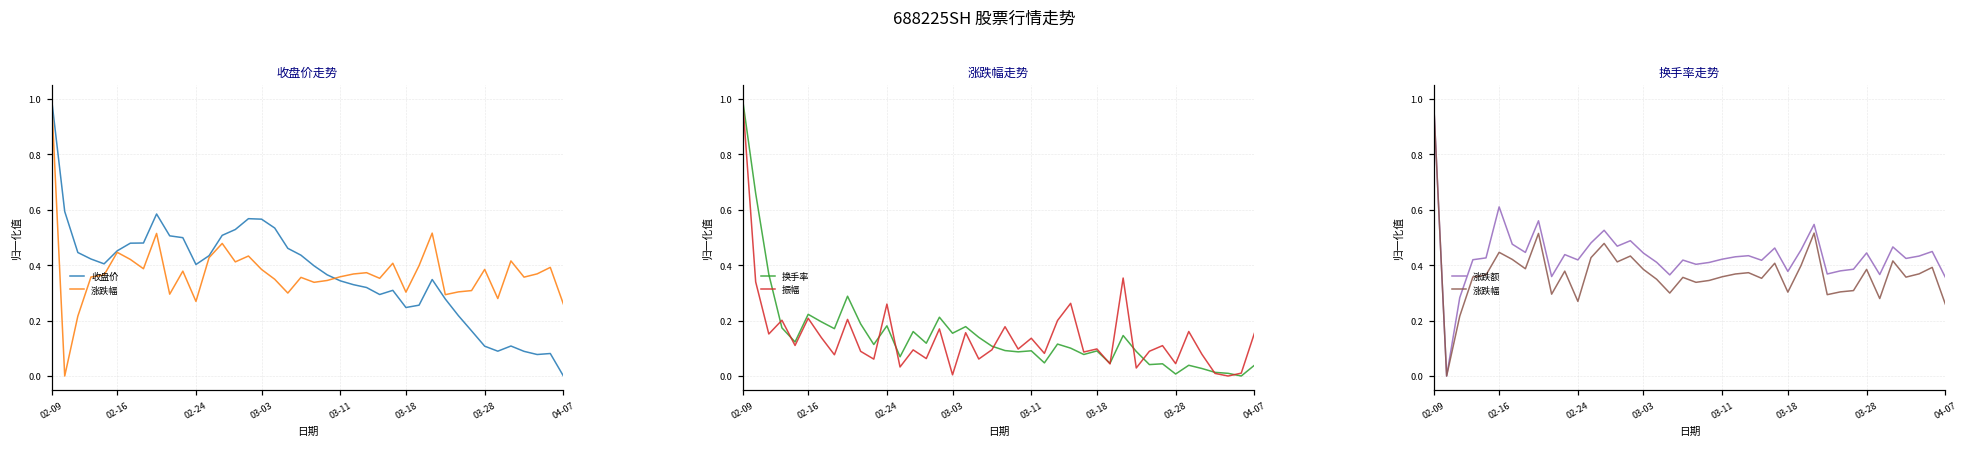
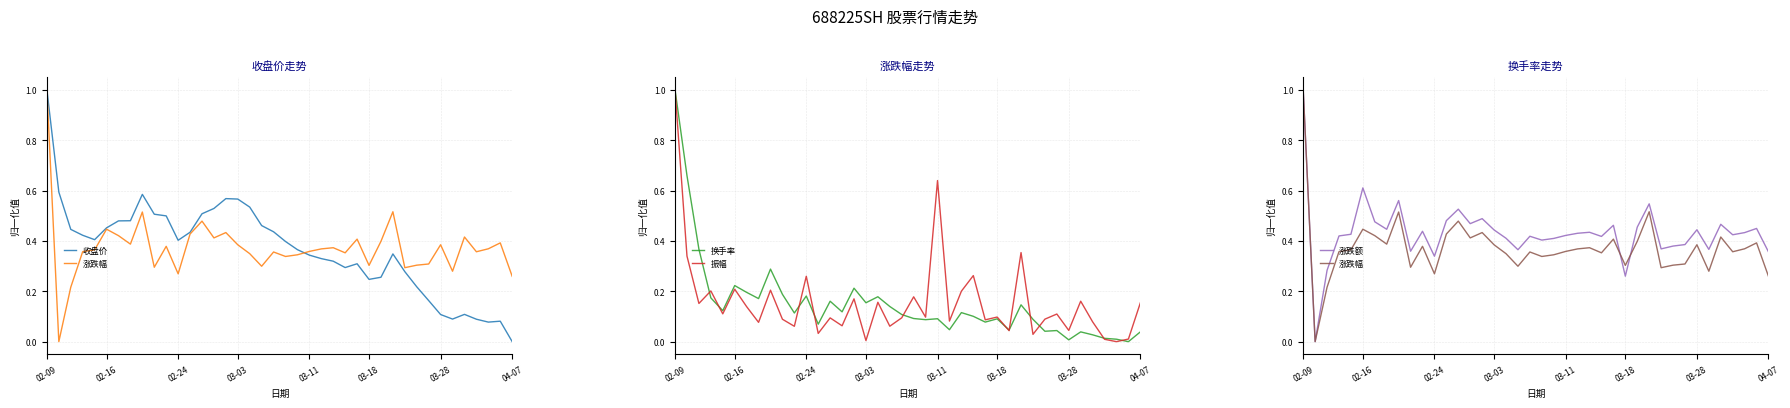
涨跌幅走势, 振幅, 03-11: 0.14 -> 0.64
换手率走势, 涨跌额, 02-24: 0.42 -> 0.34
换手率走势, 涨跌额, 03-18: 0.38 -> 0.26
